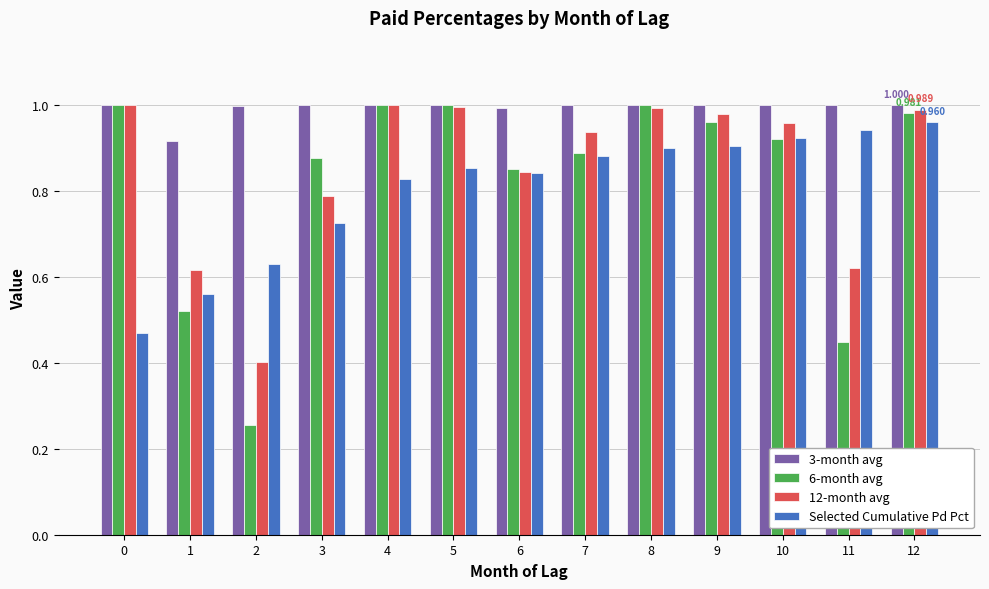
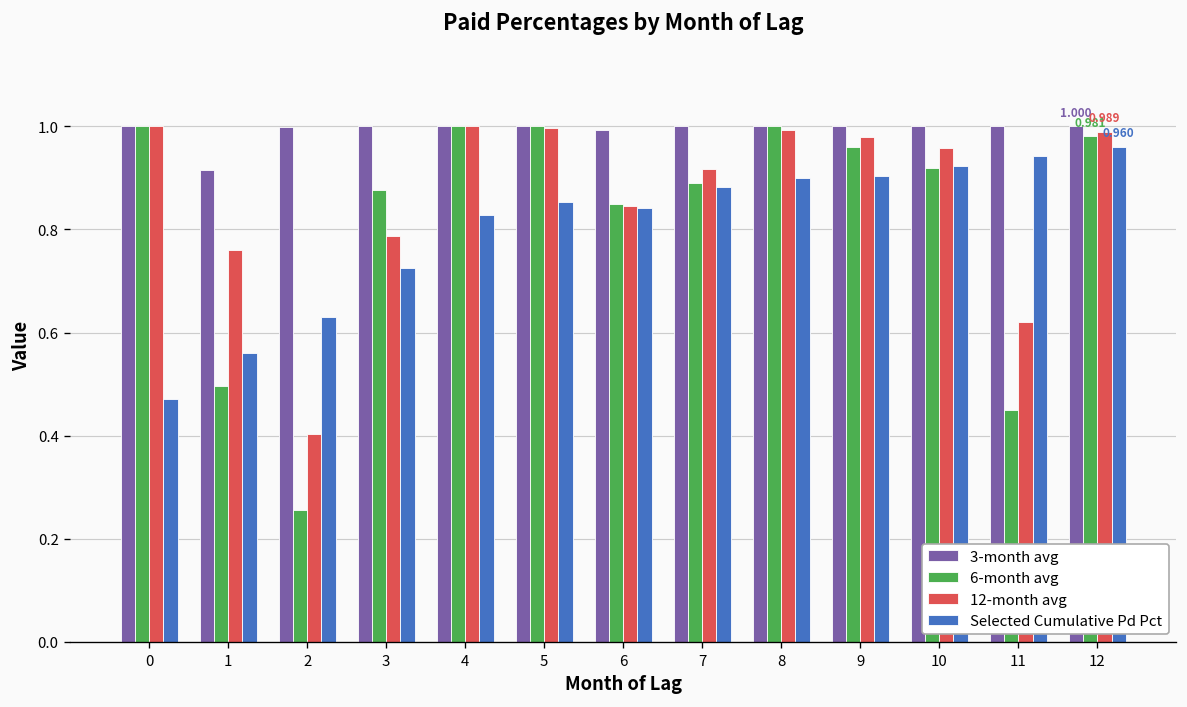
6-month avg, 1: 0.52 -> 0.50
12-month avg, 1: 0.62 -> 0.76
12-month avg, 7: 0.94 -> 0.92
